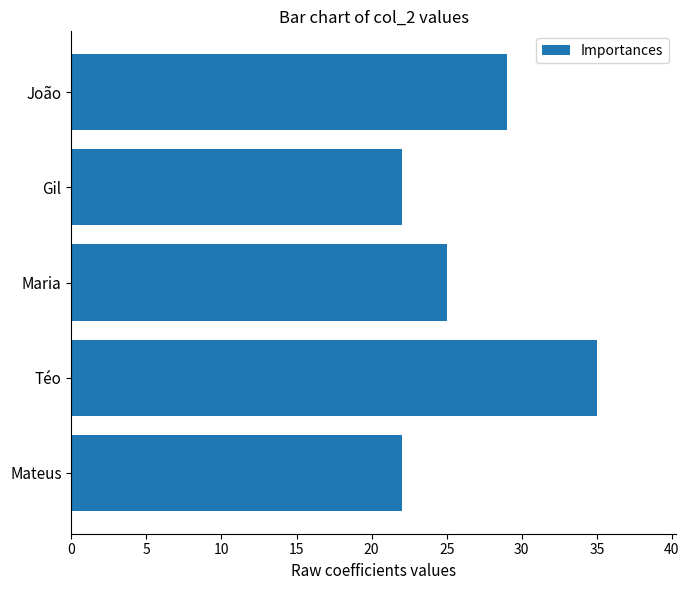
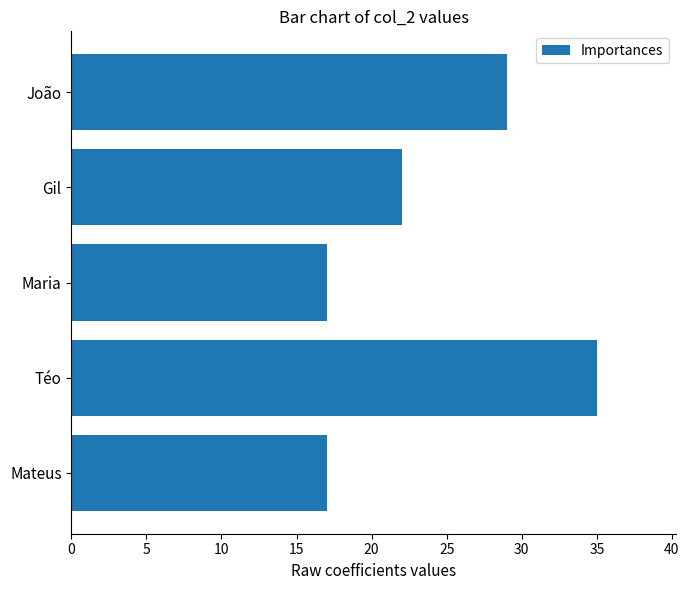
Maria: 25 -> 17
Mateus: 22 -> 17
